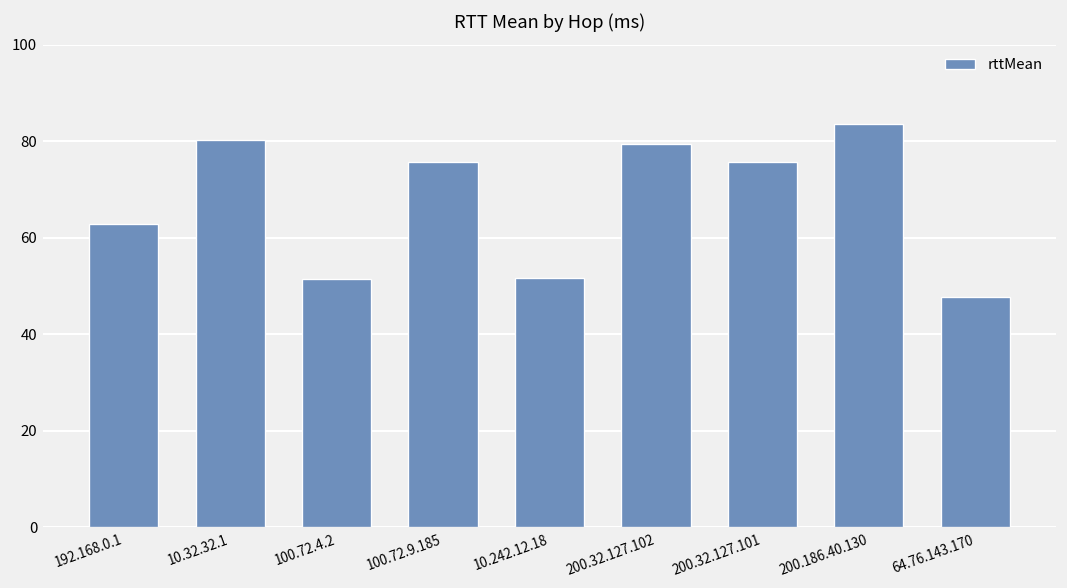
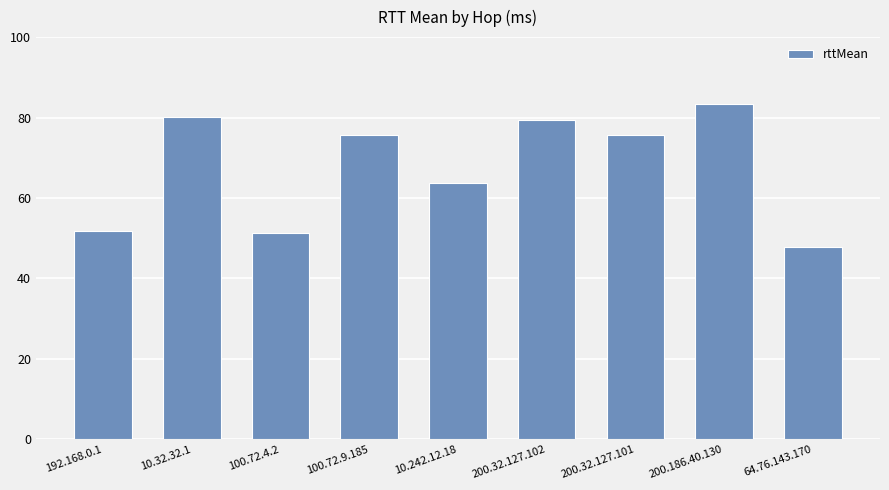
192.168.0.1: 63 -> 52
10.242.12.18: 52 -> 64
